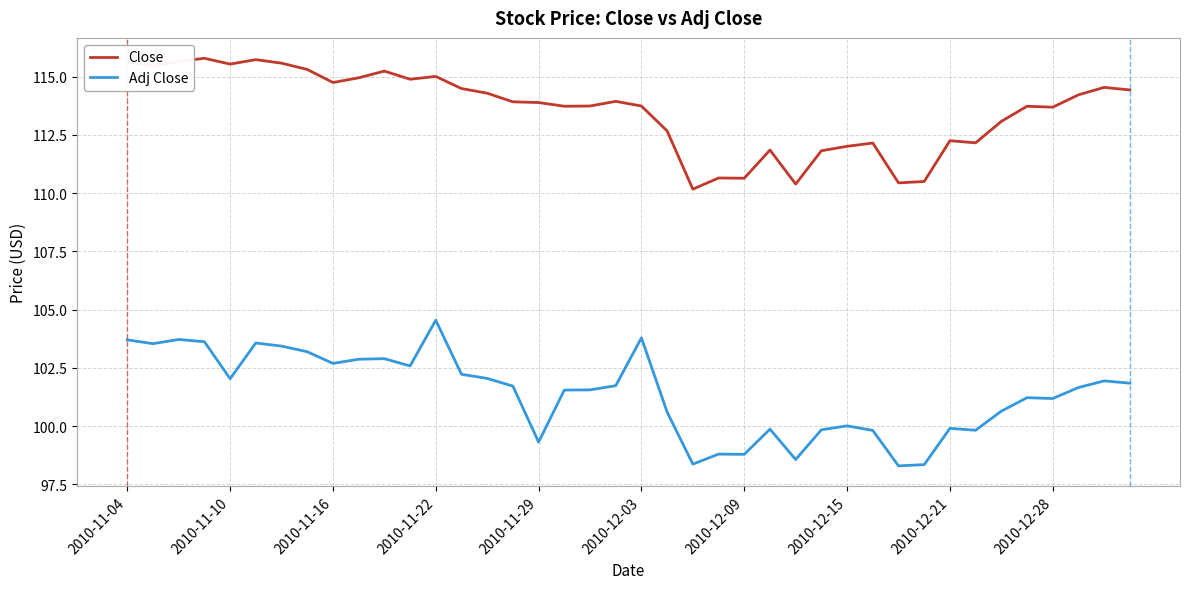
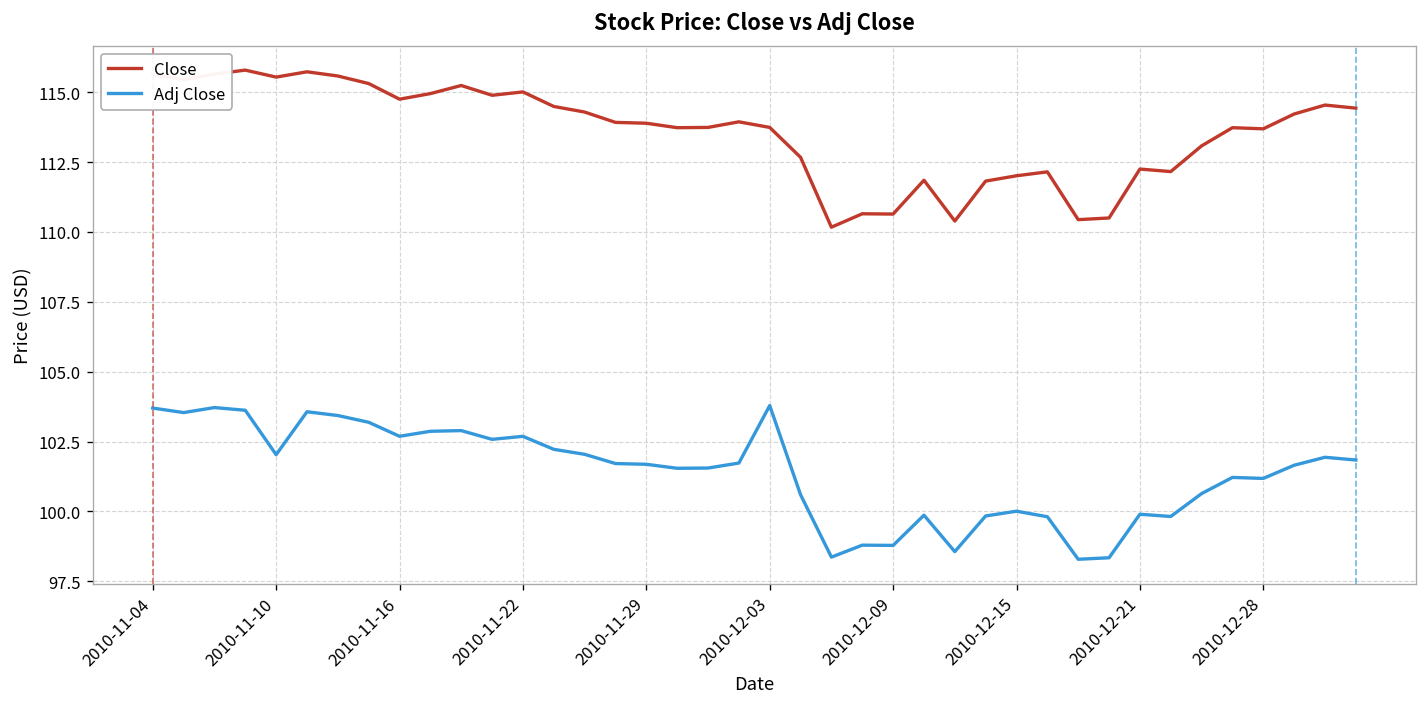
Adj Close, 2010-11-22: 104.5 -> 102.7
Adj Close, 2010-11-29: 99.3 -> 101.7
